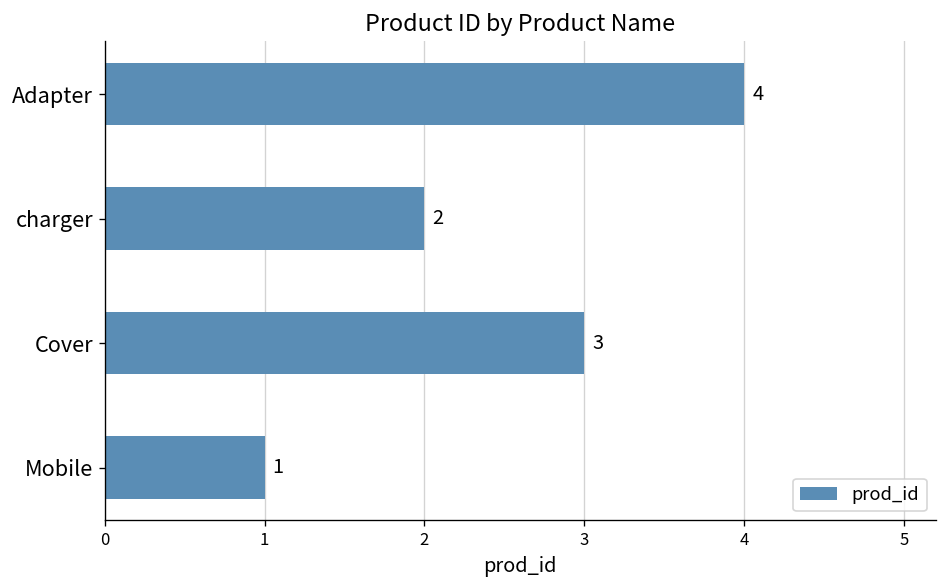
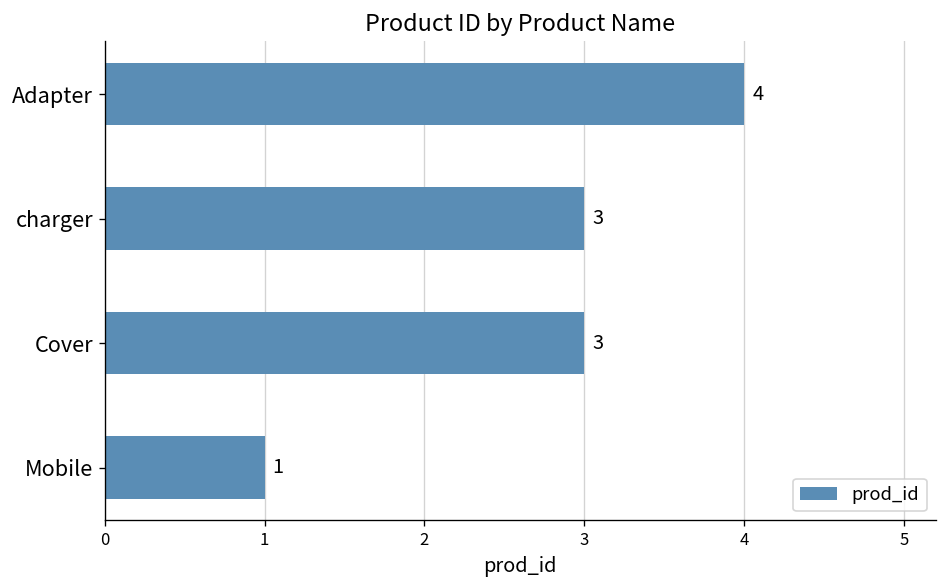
charger: 2 -> 3
